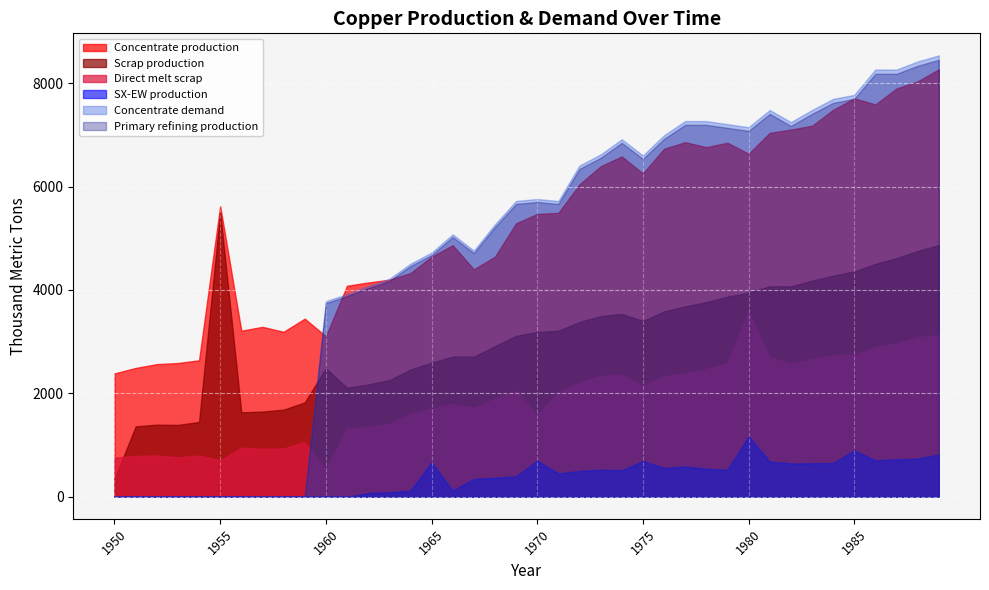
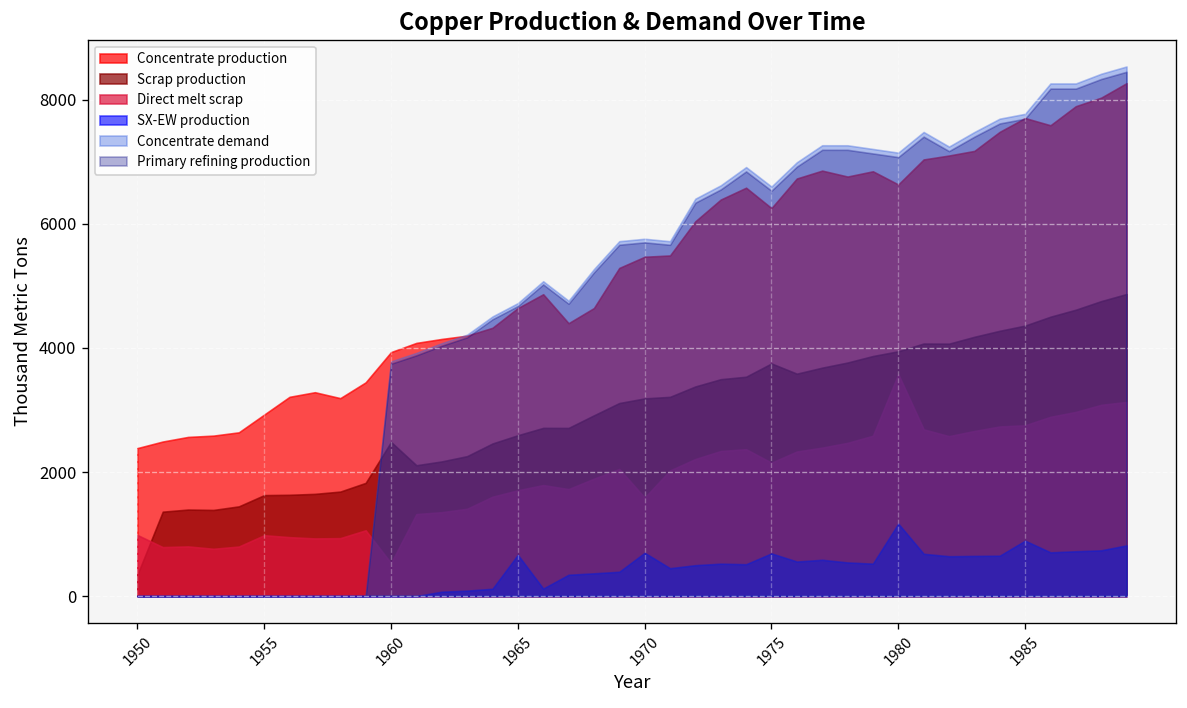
Direct melt scrap, 1950: 800 -> 1000
Concentrate production, 1955: 5600 -> 2900
Scrap production, 1955: 5500 -> 1600
Direct melt scrap, 1955: 700 -> 1000
Concentrate production, 1960: 3100 -> 3900
Scrap production, 1975: 3400 -> 3800
